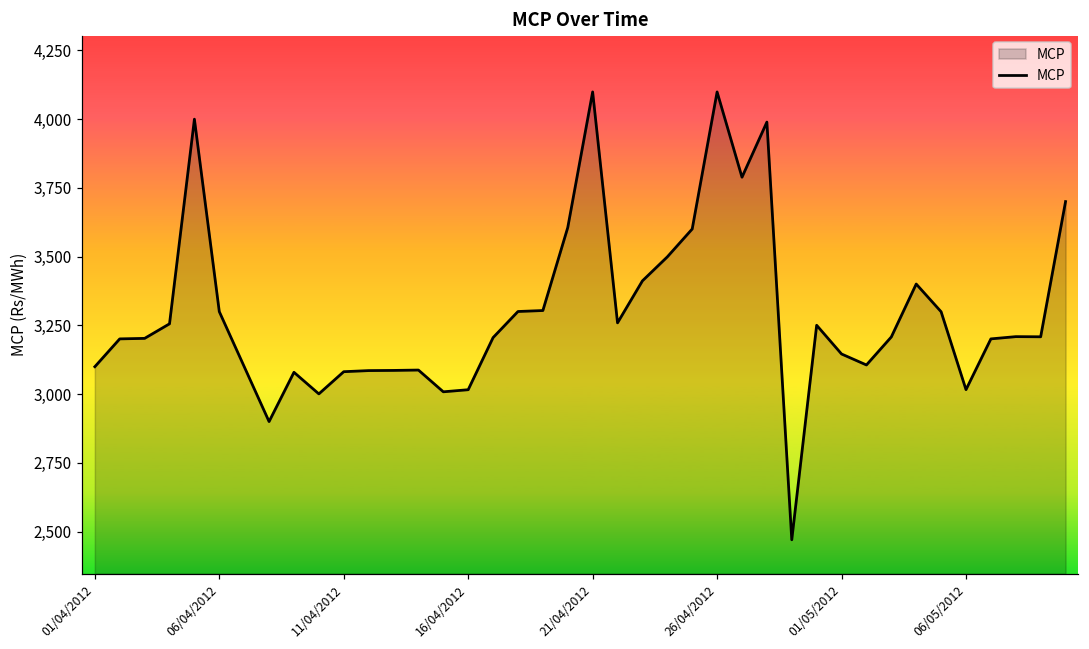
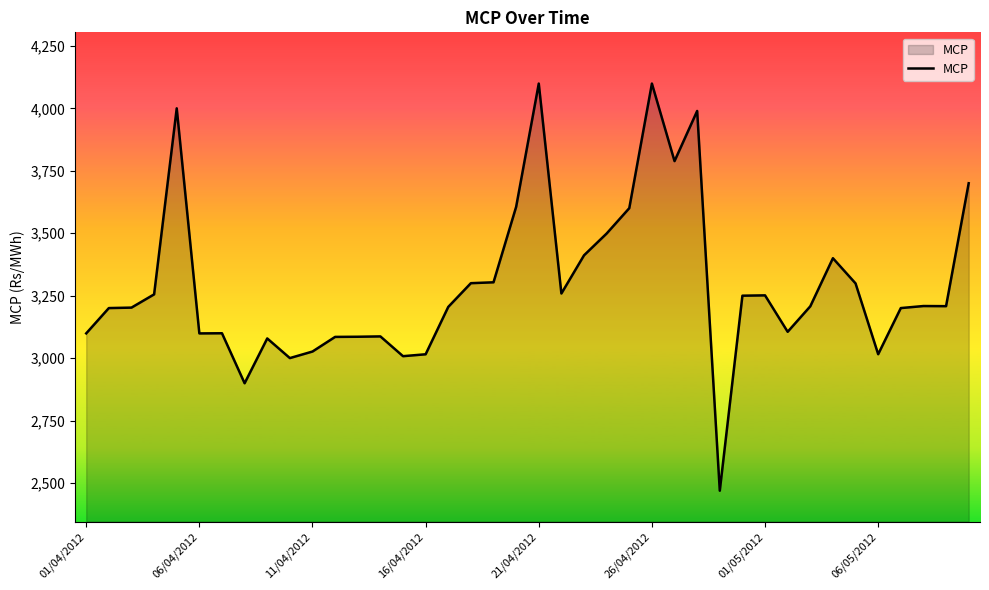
06/04/2012: 3,300 -> 3,100
11/04/2012: 3,080 -> 3,030
01/05/2012: 3,150 -> 3,250
